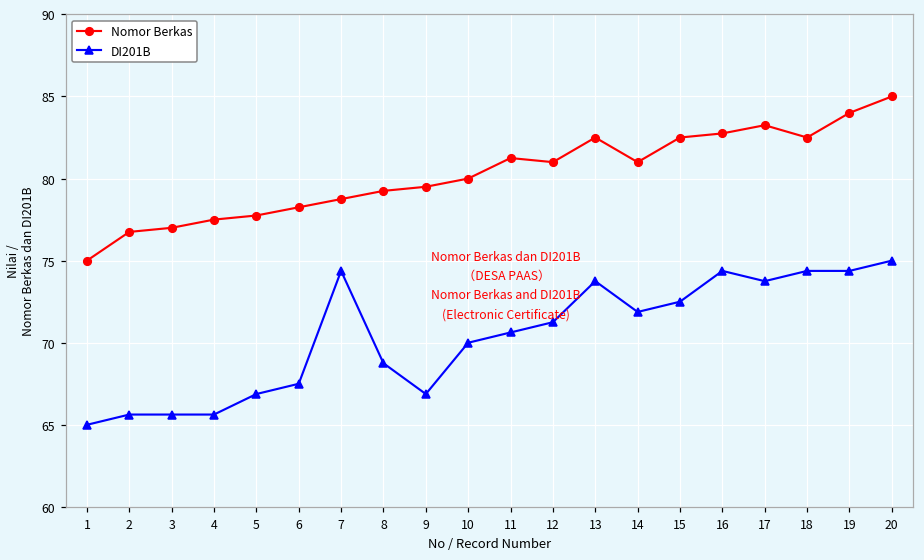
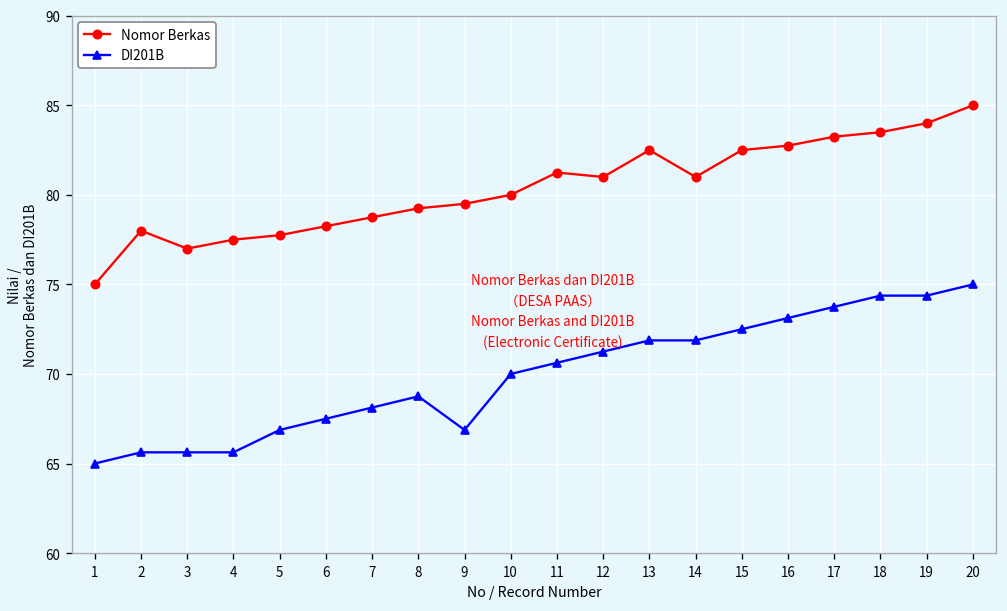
Nomor Berkas, 2: 76.8 -> 78.0
DI201B, 7: 74.4 -> 68.1
DI201B, 13: 73.8 -> 71.9
DI201B, 16: 74.4 -> 73.1
Nomor Berkas, 18: 82.5 -> 83.5
